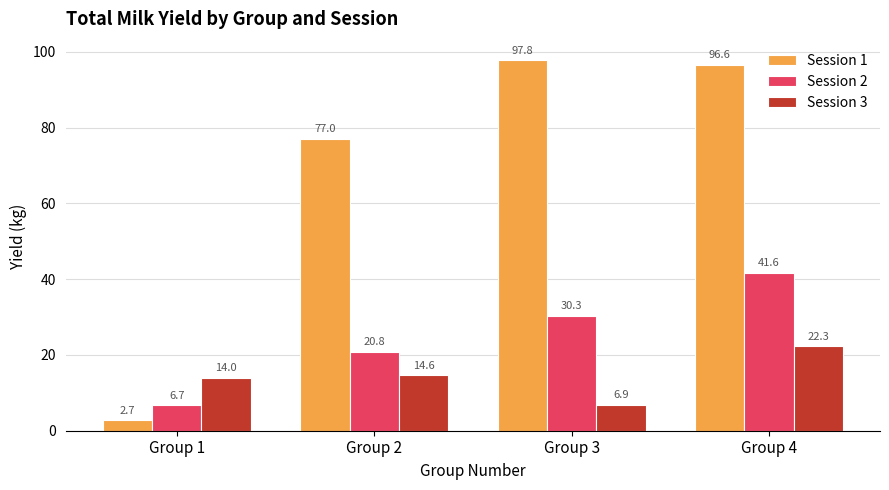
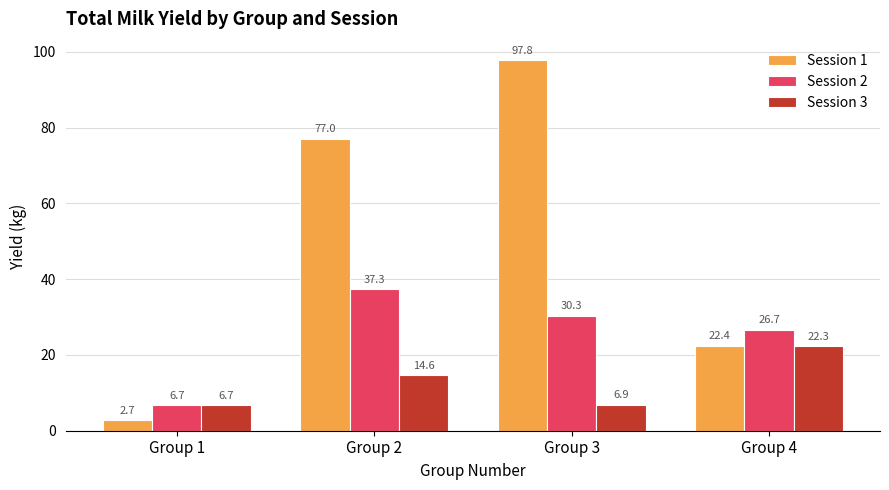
Session 3, Group 1: 14.0 -> 6.7
Session 2, Group 2: 20.8 -> 37.3
Session 1, Group 4: 96.6 -> 22.4
Session 2, Group 4: 41.6 -> 26.7
